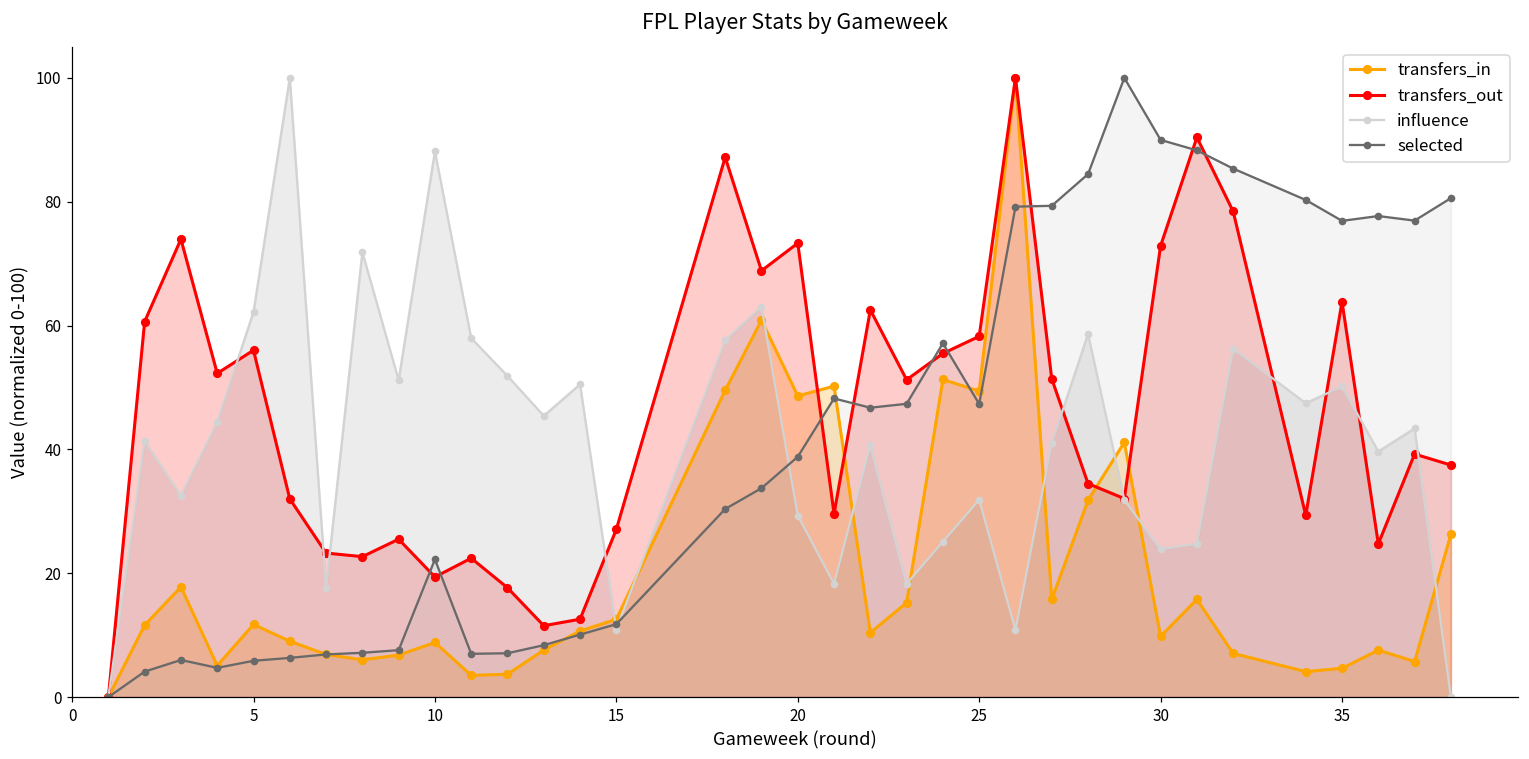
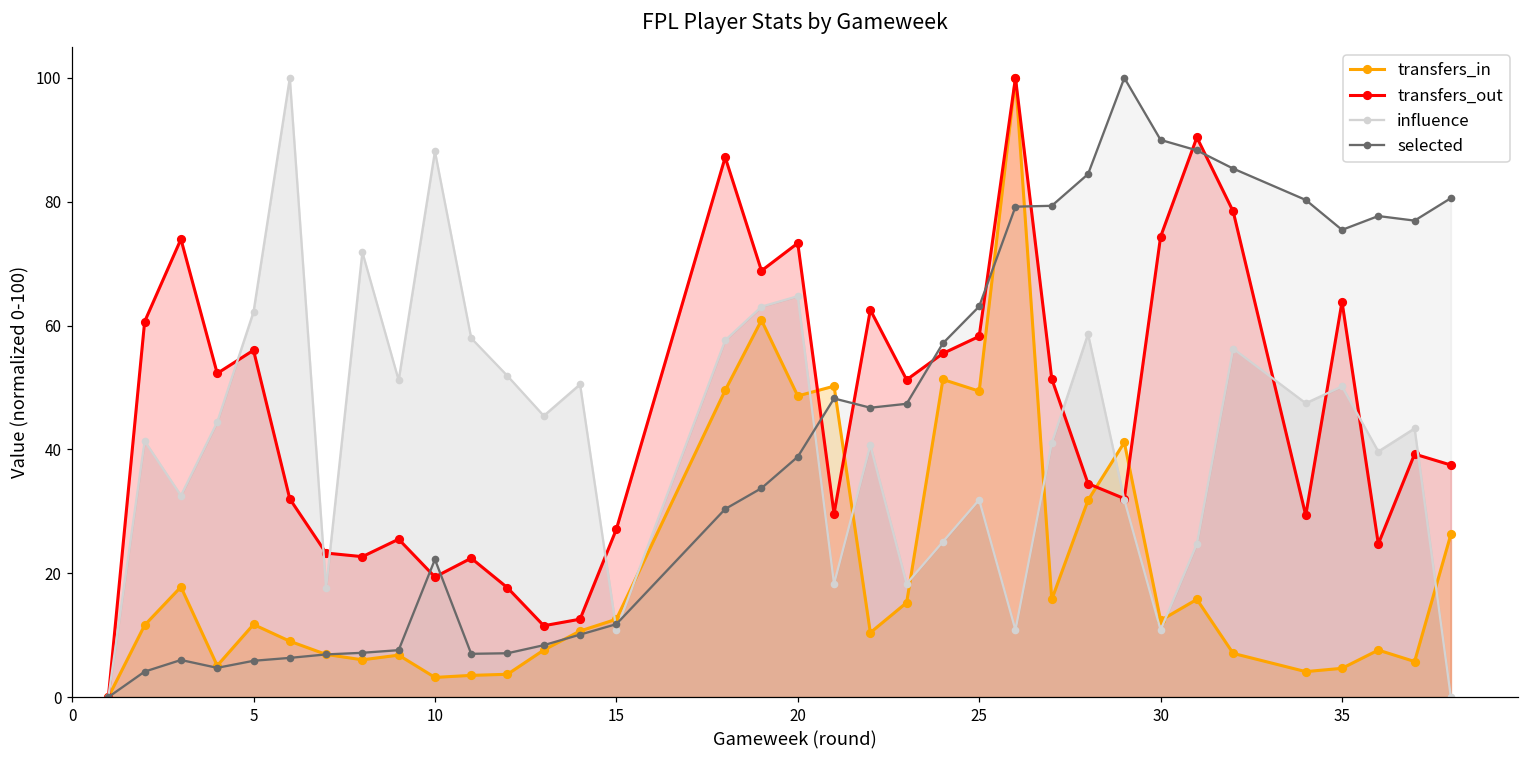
transfers_in, 10: 9 -> 3
influence, 20: 29 -> 65
selected, 25: 47 -> 63
transfers_in, 30: 10 -> 12
transfers_out, 30: 73 -> 74
influence, 30: 24 -> 11
selected, 35: 77 -> 75
